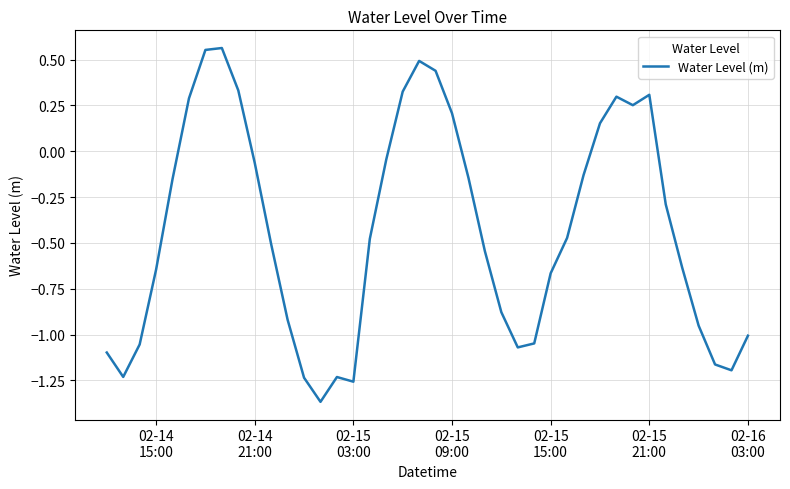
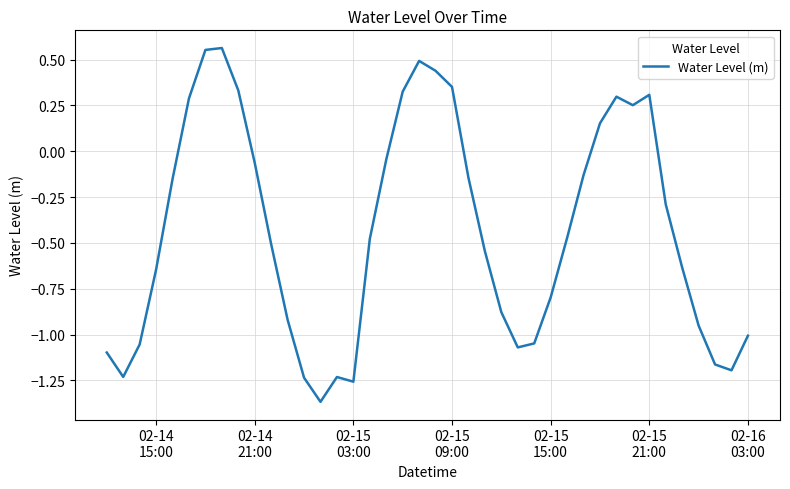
02-15 09:00: 0.21 -> 0.35
02-15 15:00: -0.67 -> -0.80
